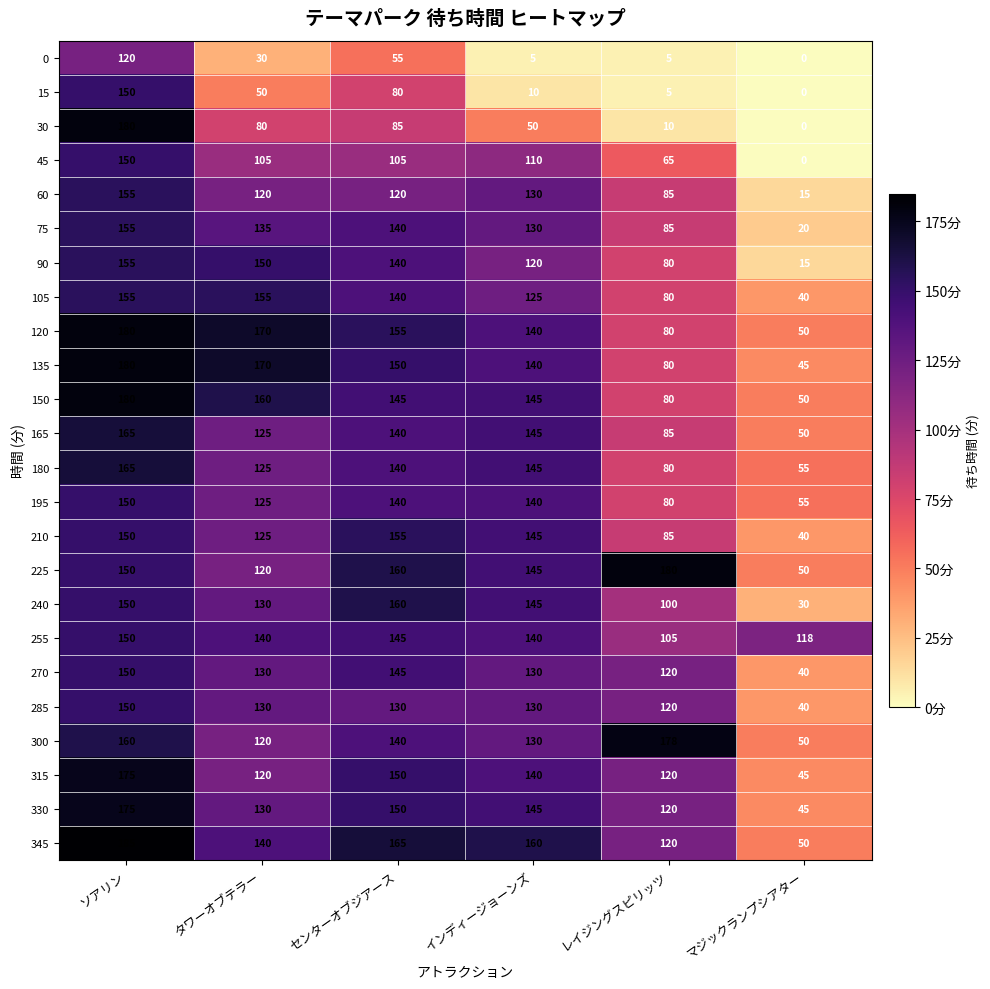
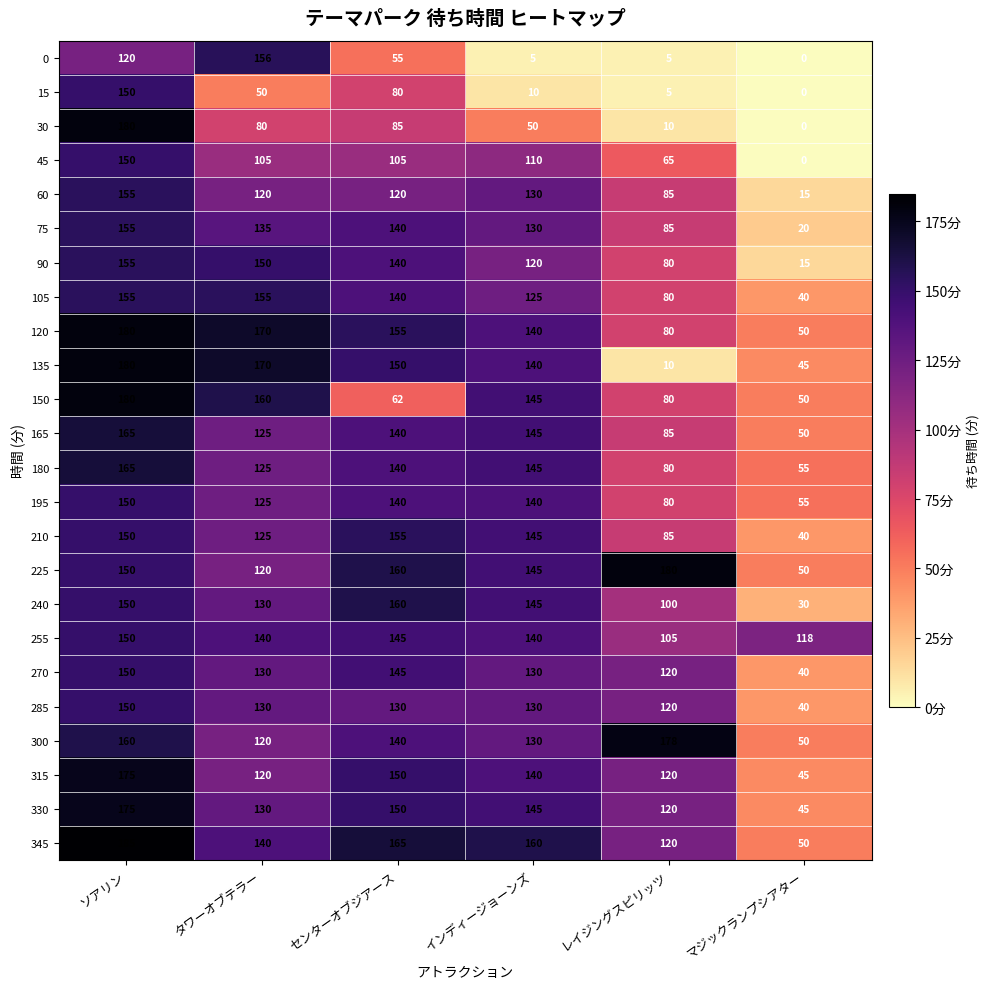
0, タワーオブテラー: 30 -> 156
135, レイジングスピリッツ: 80 -> 10
150, センターオブジアース: 145 -> 62
